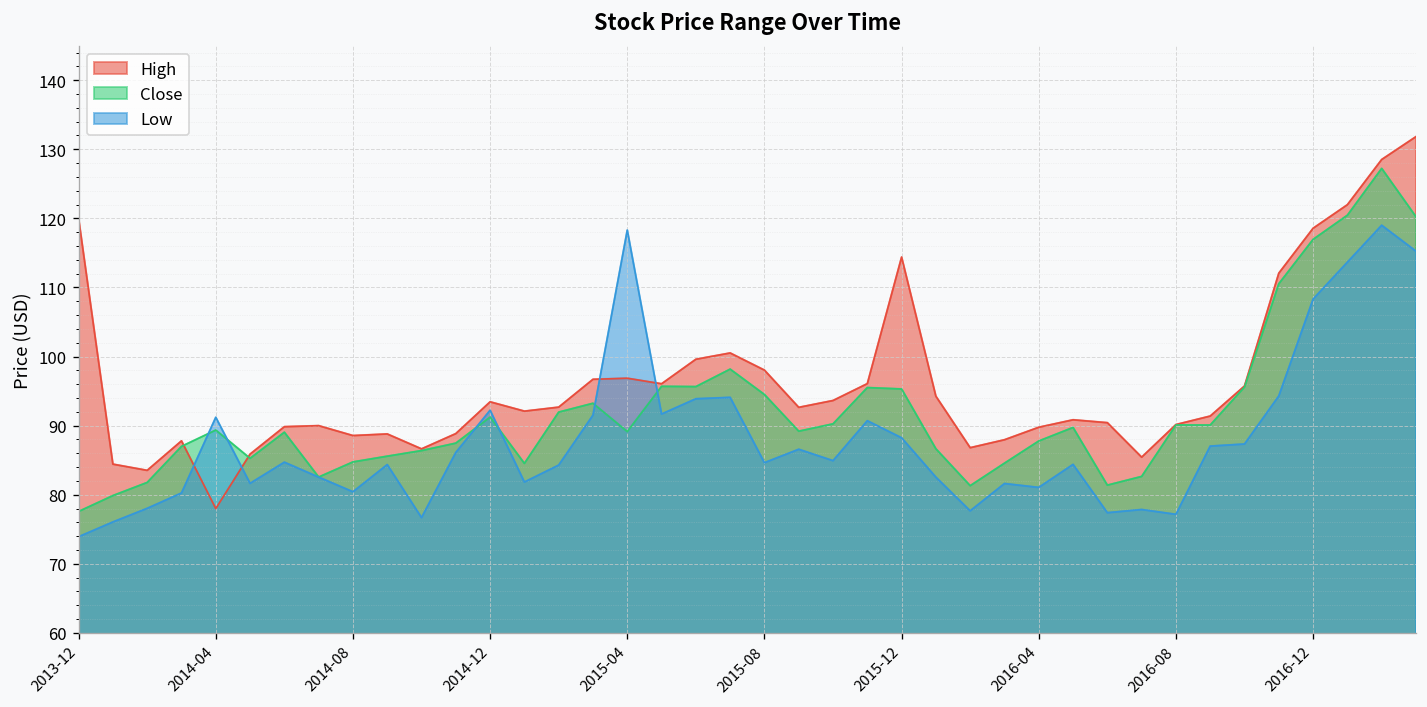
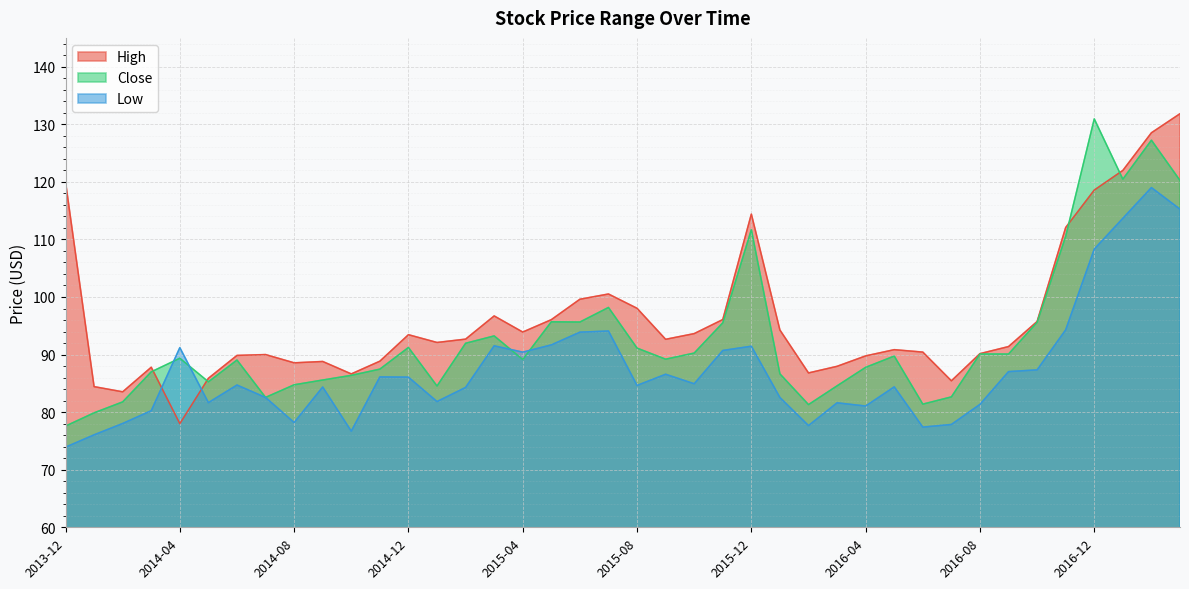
Low, 2014-08: 80 -> 78
Low, 2014-12: 92 -> 86
High, 2015-04: 97 -> 94
Low, 2015-04: 118 -> 90
Close, 2015-08: 95 -> 91
Close, 2015-12: 95 -> 112
Low, 2015-12: 88 -> 91
Low, 2016-08: 77 -> 81
Close, 2016-12: 117 -> 131
